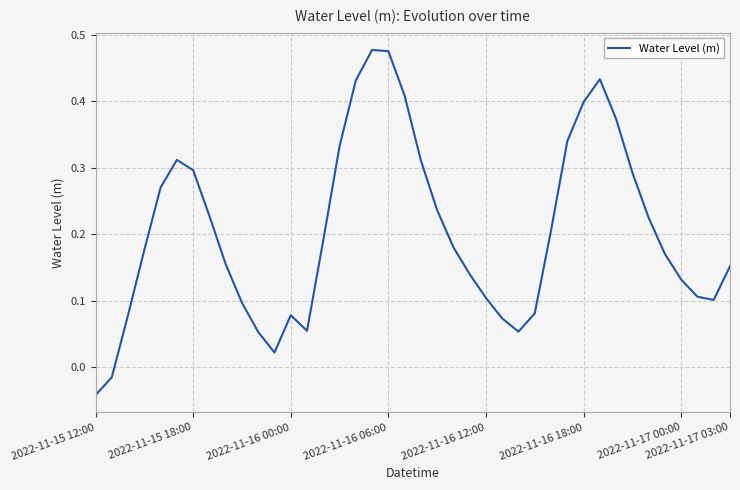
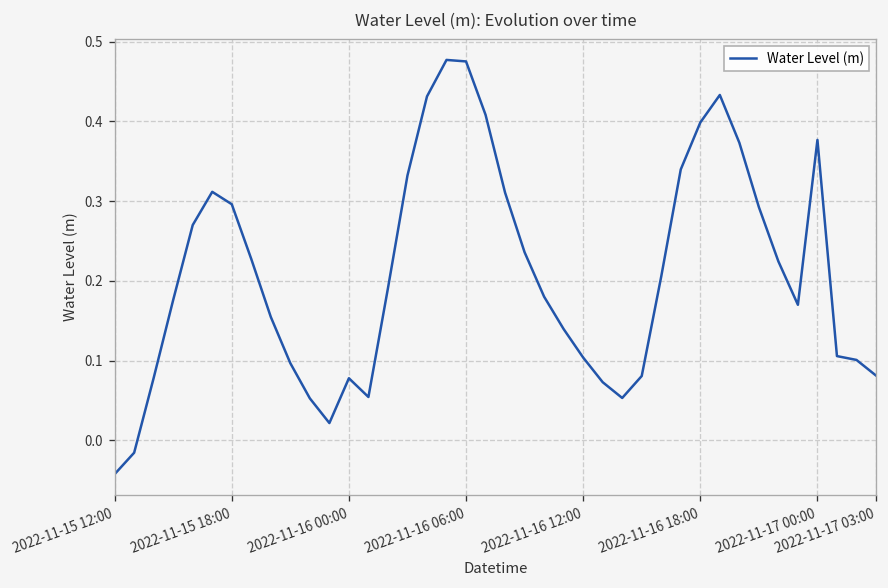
2022-11-17 00:00: 0.13 -> 0.38
2022-11-17 03:00: 0.15 -> 0.08
